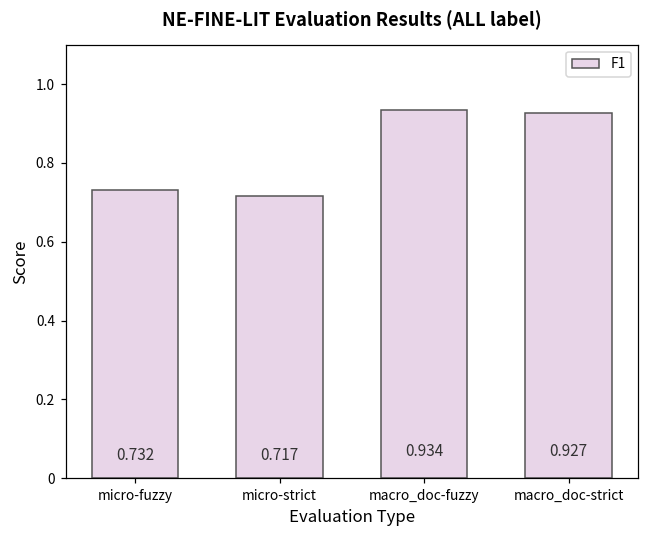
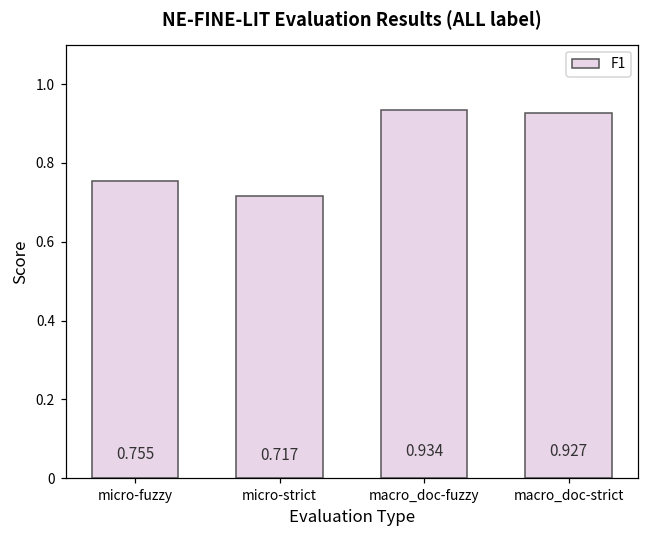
micro-fuzzy: 0.732 -> 0.755
